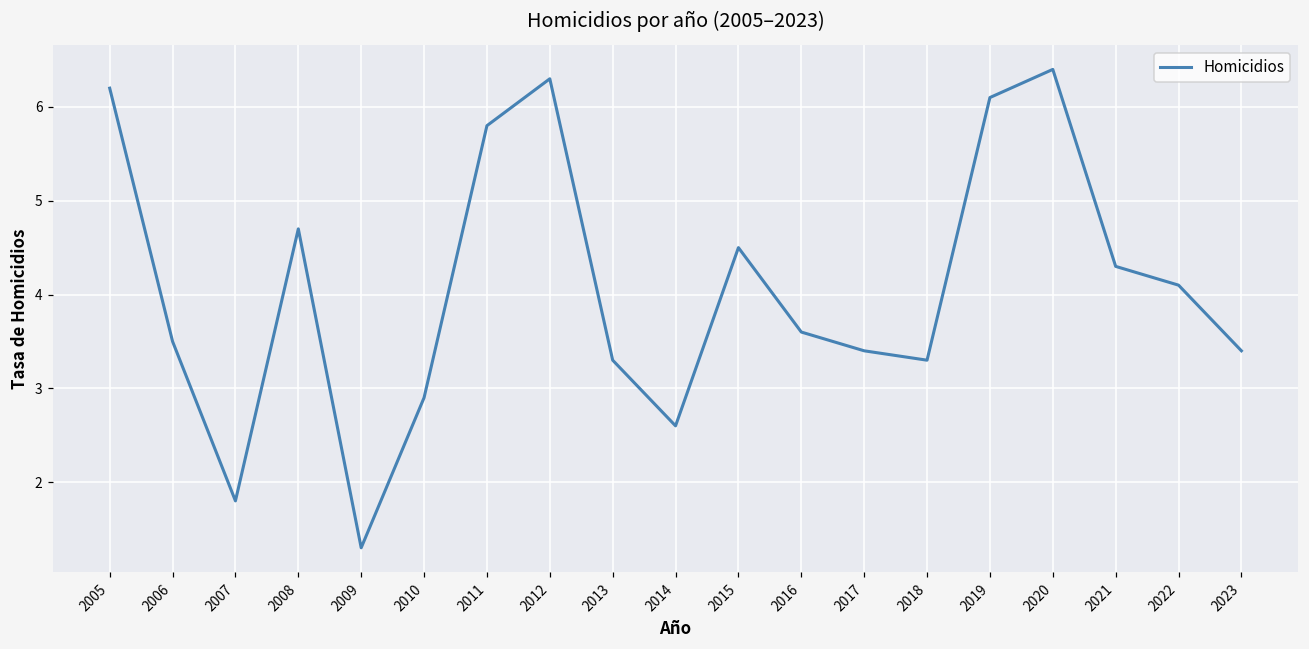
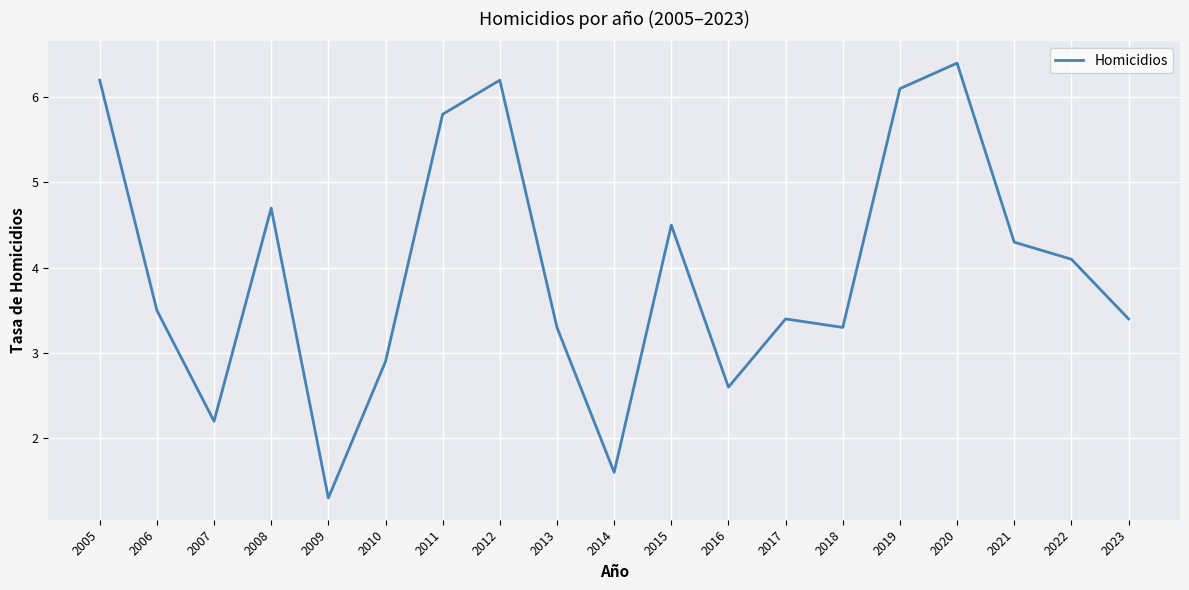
2007: 1.8 -> 2.2
2012: 6.3 -> 6.2
2014: 2.6 -> 1.6
2016: 3.6 -> 2.6
